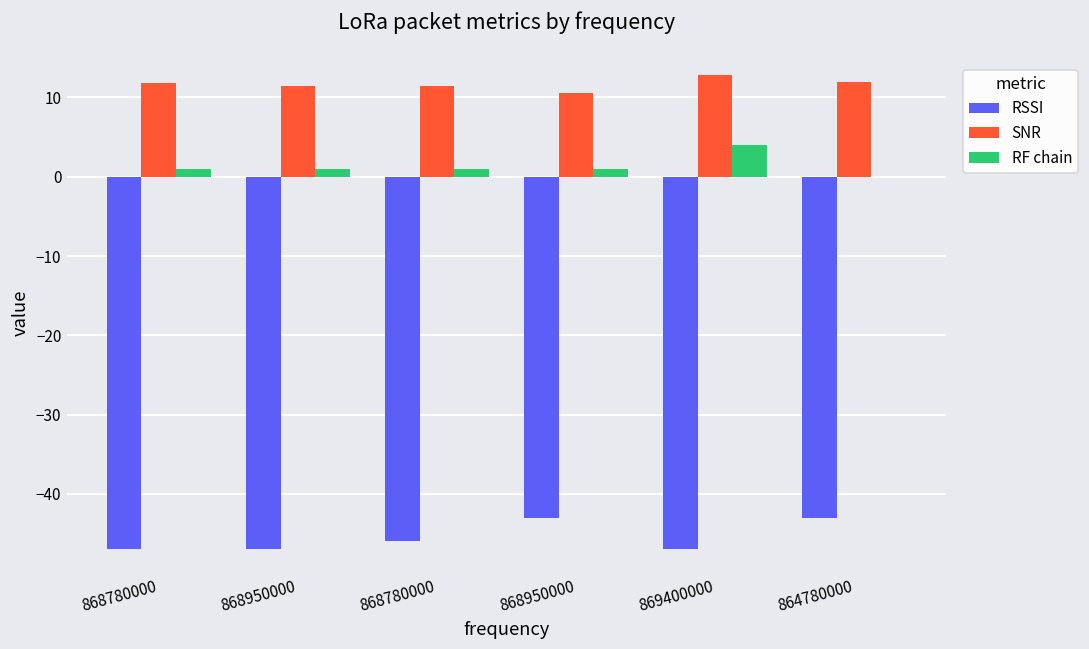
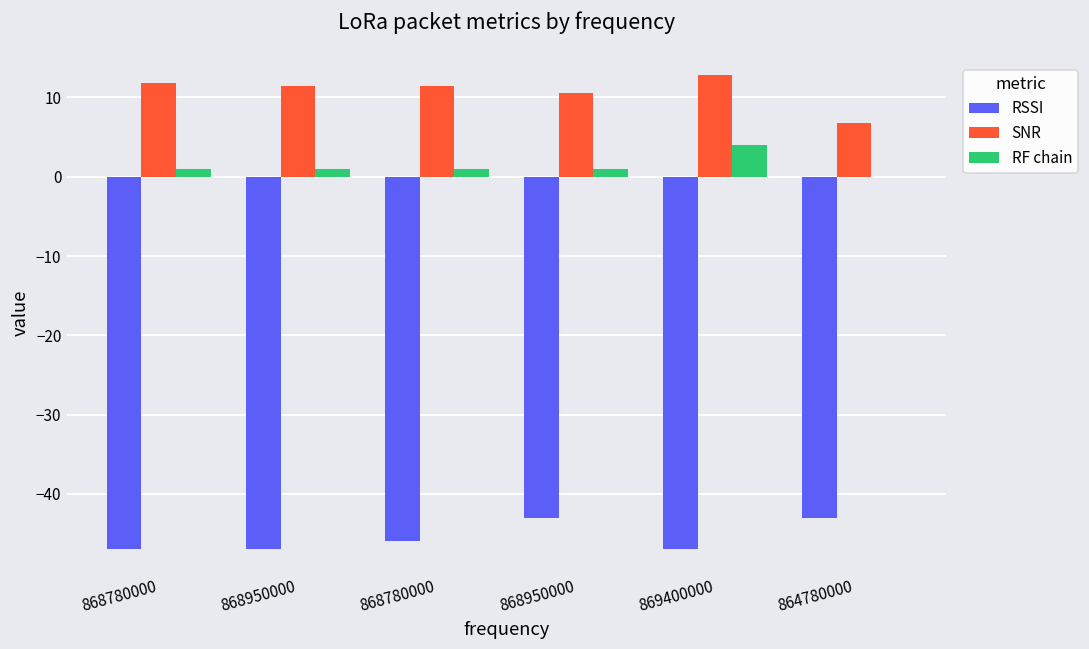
SNR, 864780000: 12 -> 7
